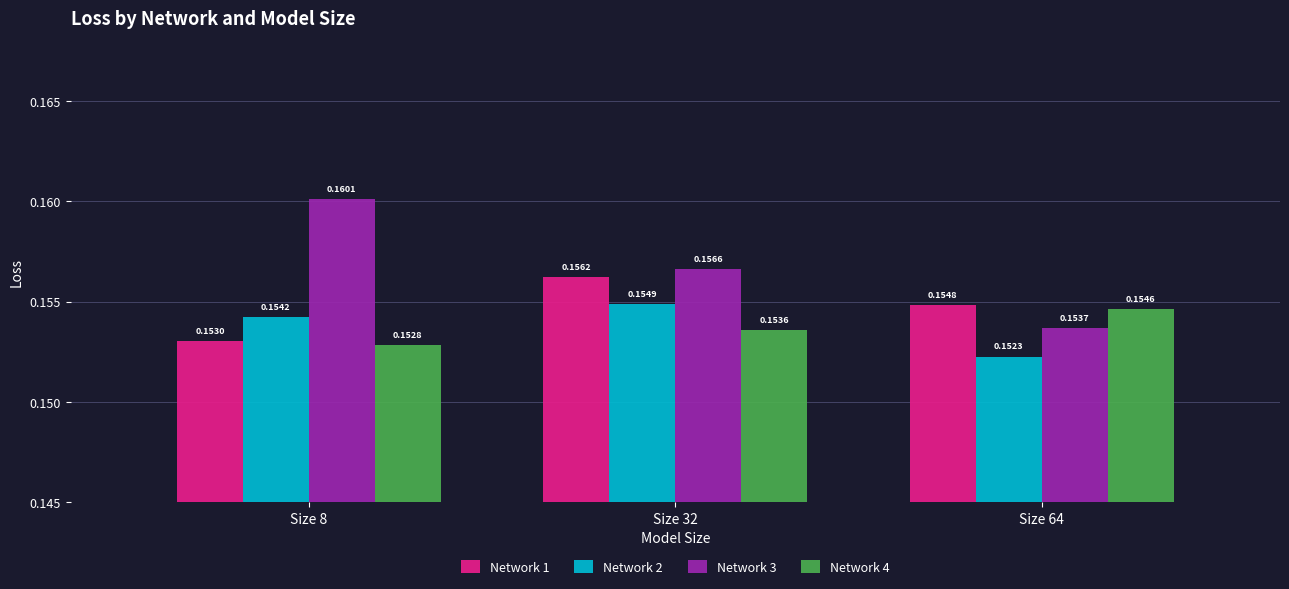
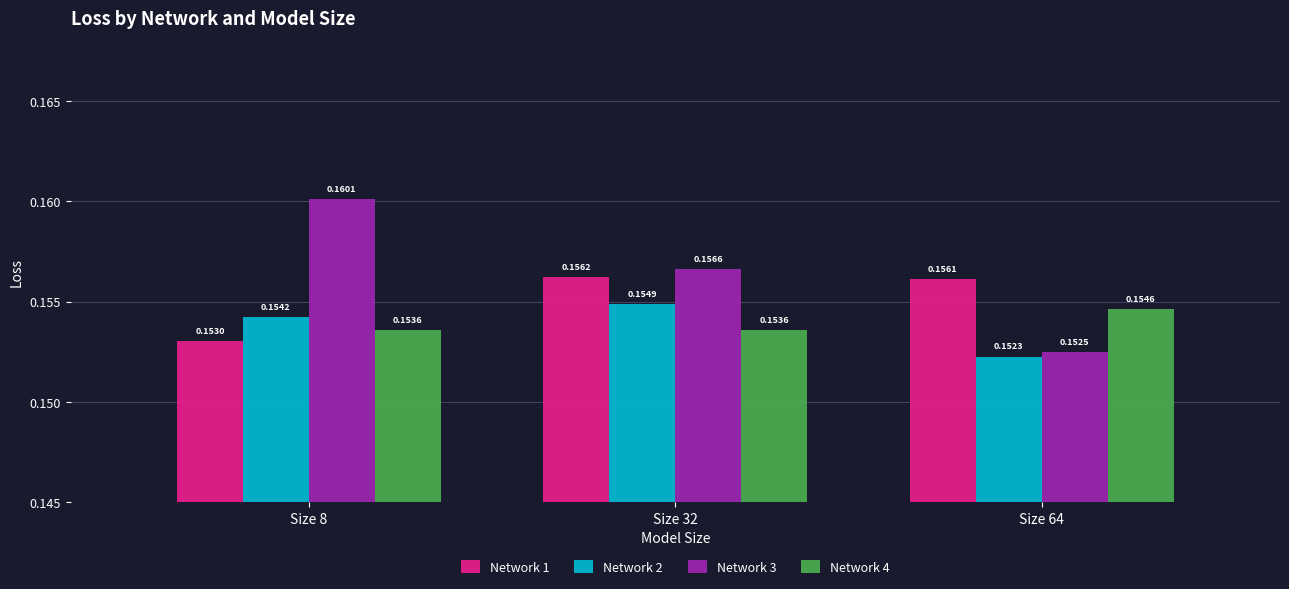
Network 4, Size 8: 0.1528 -> 0.1536
Network 1, Size 64: 0.1548 -> 0.1561
Network 3, Size 64: 0.1537 -> 0.1525
